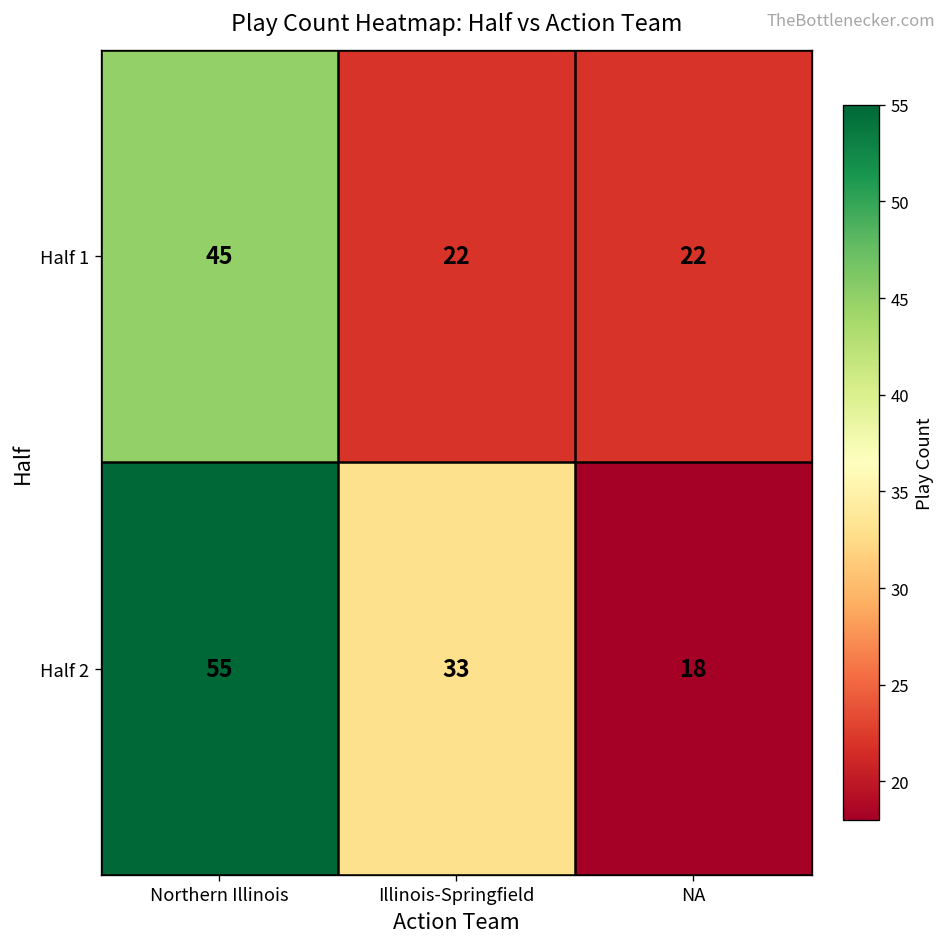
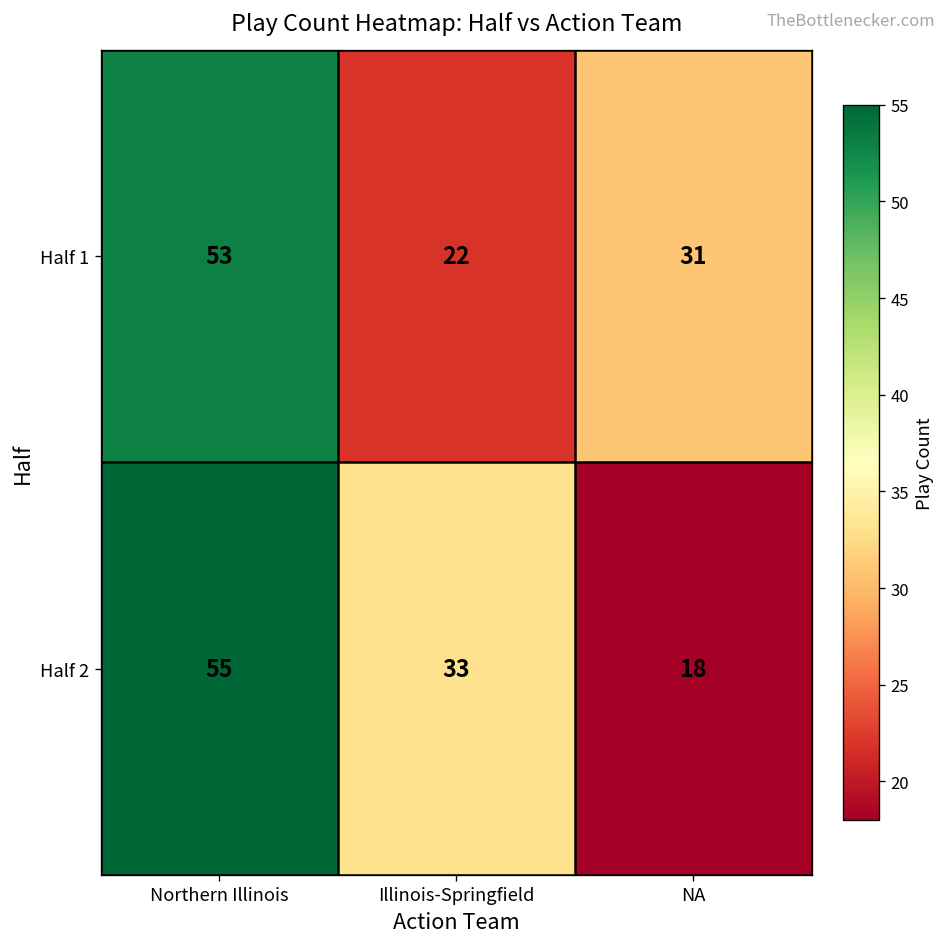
Half 1, Northern Illinois: 45 -> 53
Half 1, NA: 22 -> 31
